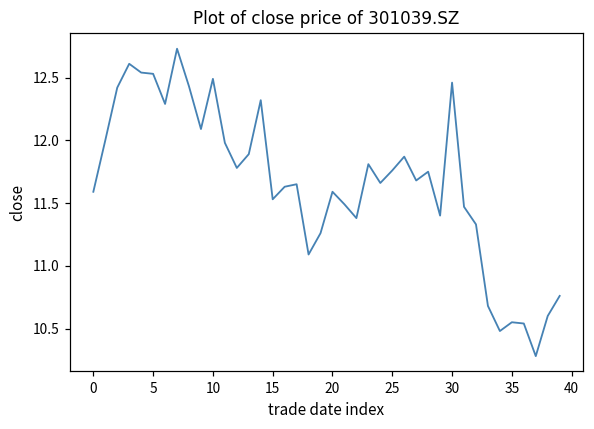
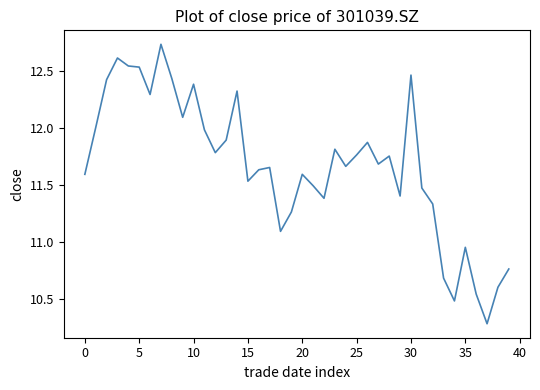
10: 12.49 -> 12.38
35: 10.55 -> 10.95
